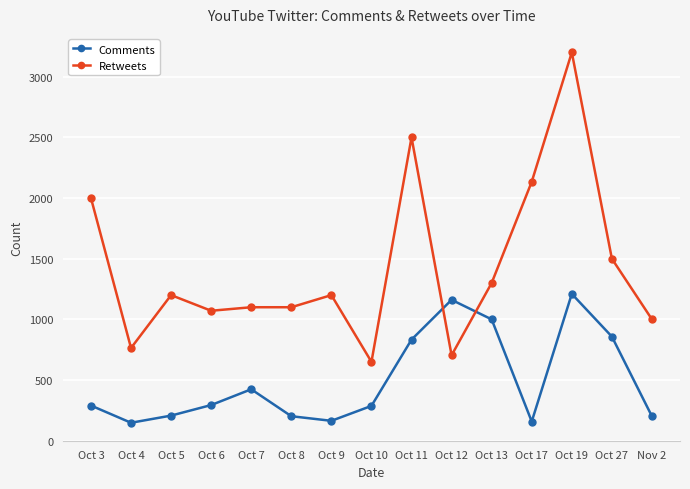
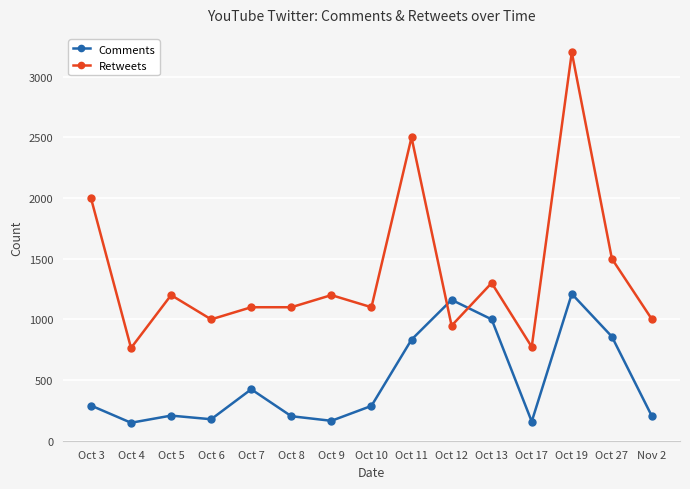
Comments, Oct 6: 290 -> 180
Retweets, Oct 6: 1070 -> 1000
Retweets, Oct 10: 650 -> 1100
Retweets, Oct 12: 700 -> 950
Retweets, Oct 17: 2130 -> 770
